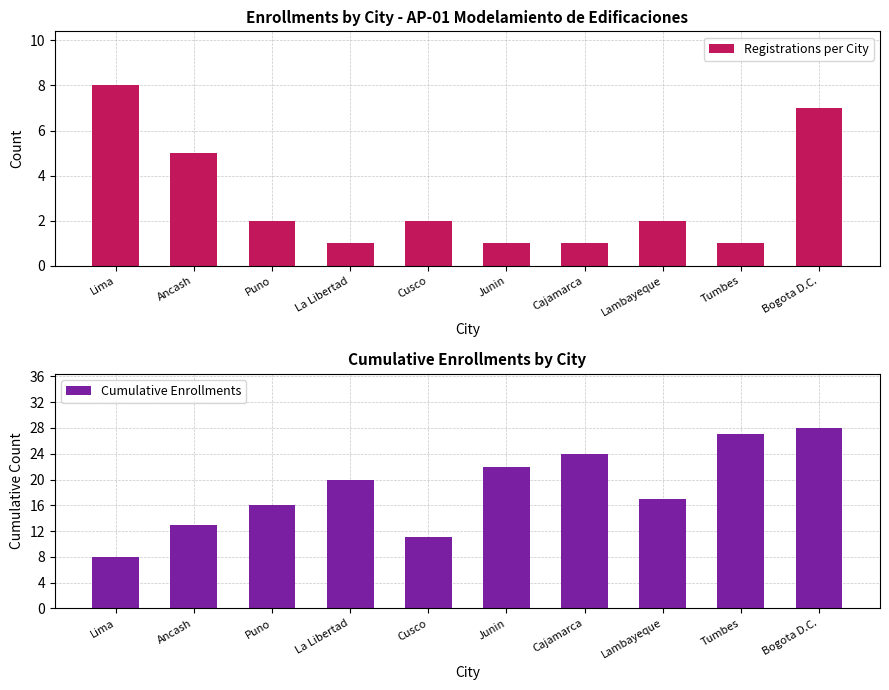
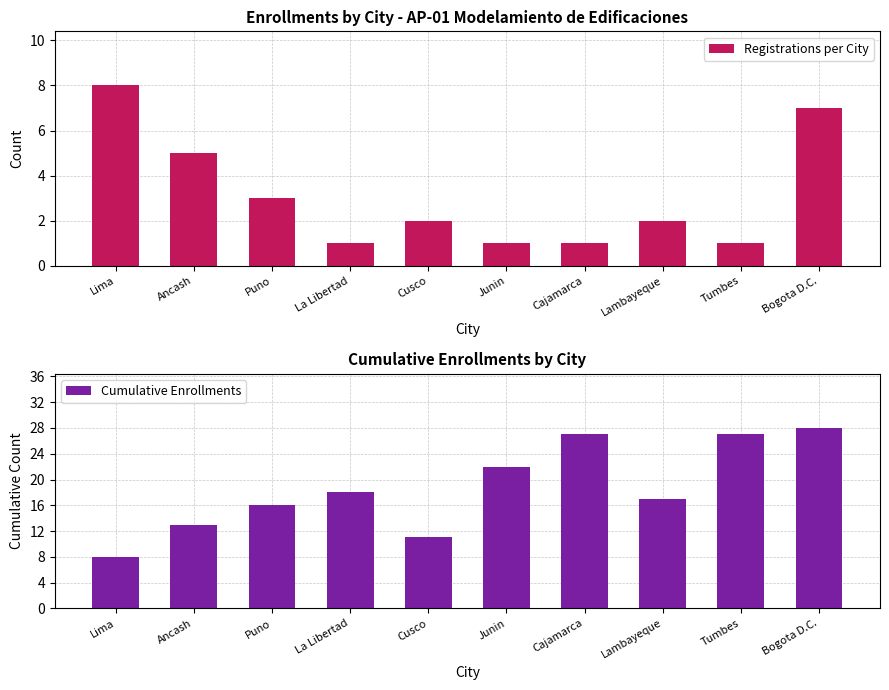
Enrollments by City - AP-01 Modelamiento de Edificaciones, Puno: 2 -> 3
Cumulative Enrollments by City, La Libertad: 20 -> 18
Cumulative Enrollments by City, Cajamarca: 24 -> 27
